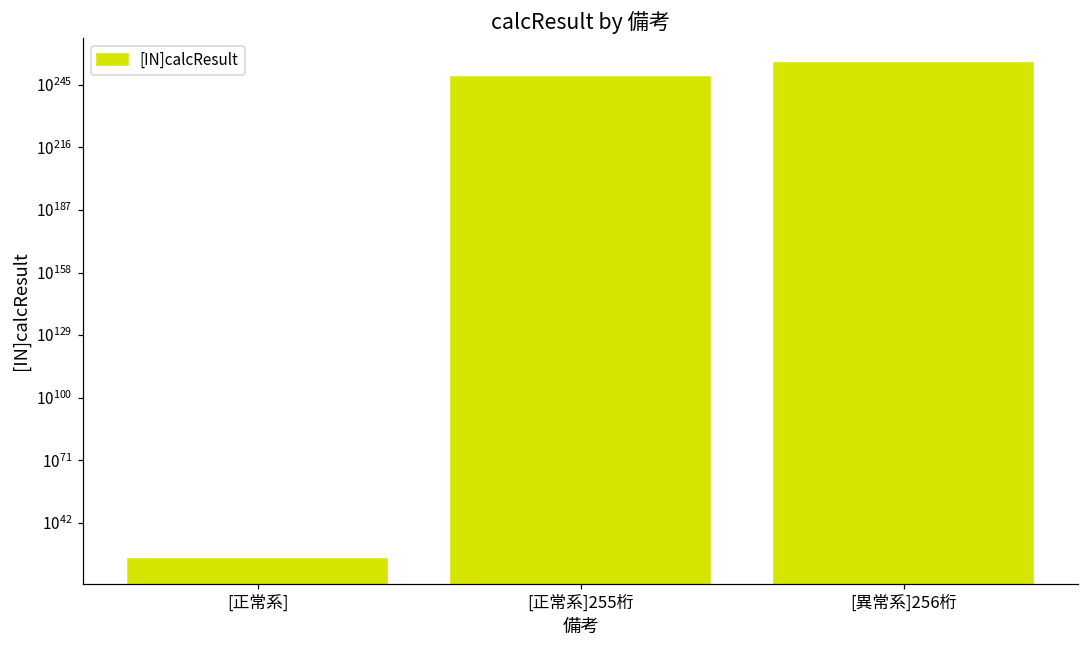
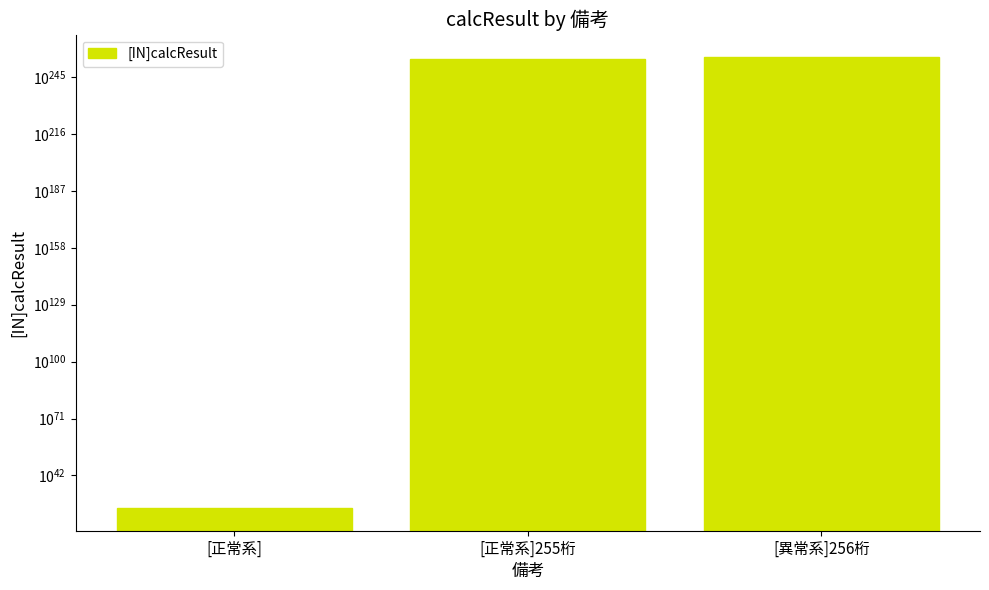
[正常系]255桁: 1000000000000000000000000000000000000000000000000000000000000000000000000000000000000000000000000000000000000000000000000000000000000000000000000000000000000000000000000000000000000000000000000000000000000000000000000000000000000000000000000000000000 -> 0
